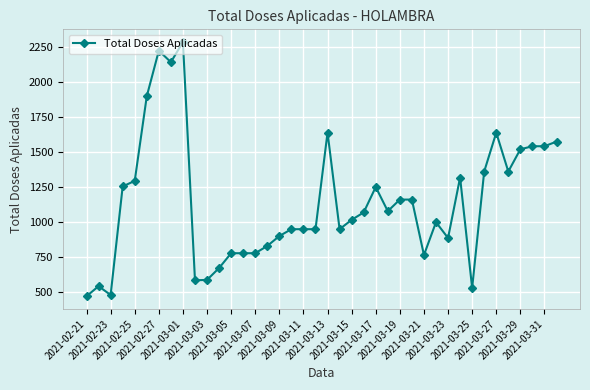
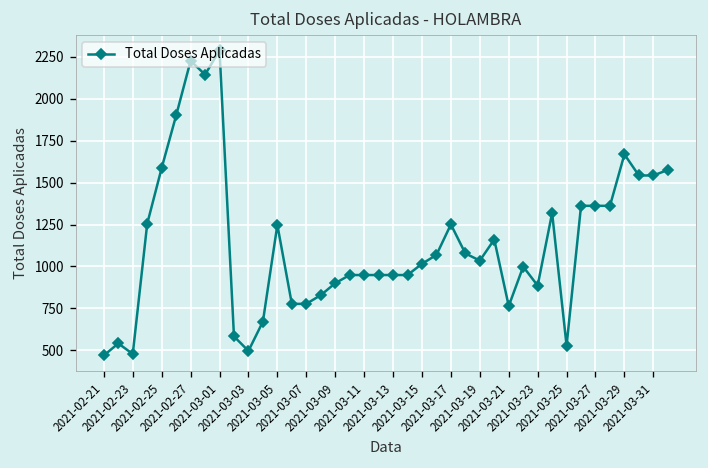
2021-02-25: 1300 -> 1590
2021-03-03: 590 -> 500
2021-03-05: 780 -> 1250
2021-03-13: 1640 -> 950
2021-03-19: 1160 -> 1040
2021-03-27: 1640 -> 1360
2021-03-29: 1520 -> 1670
